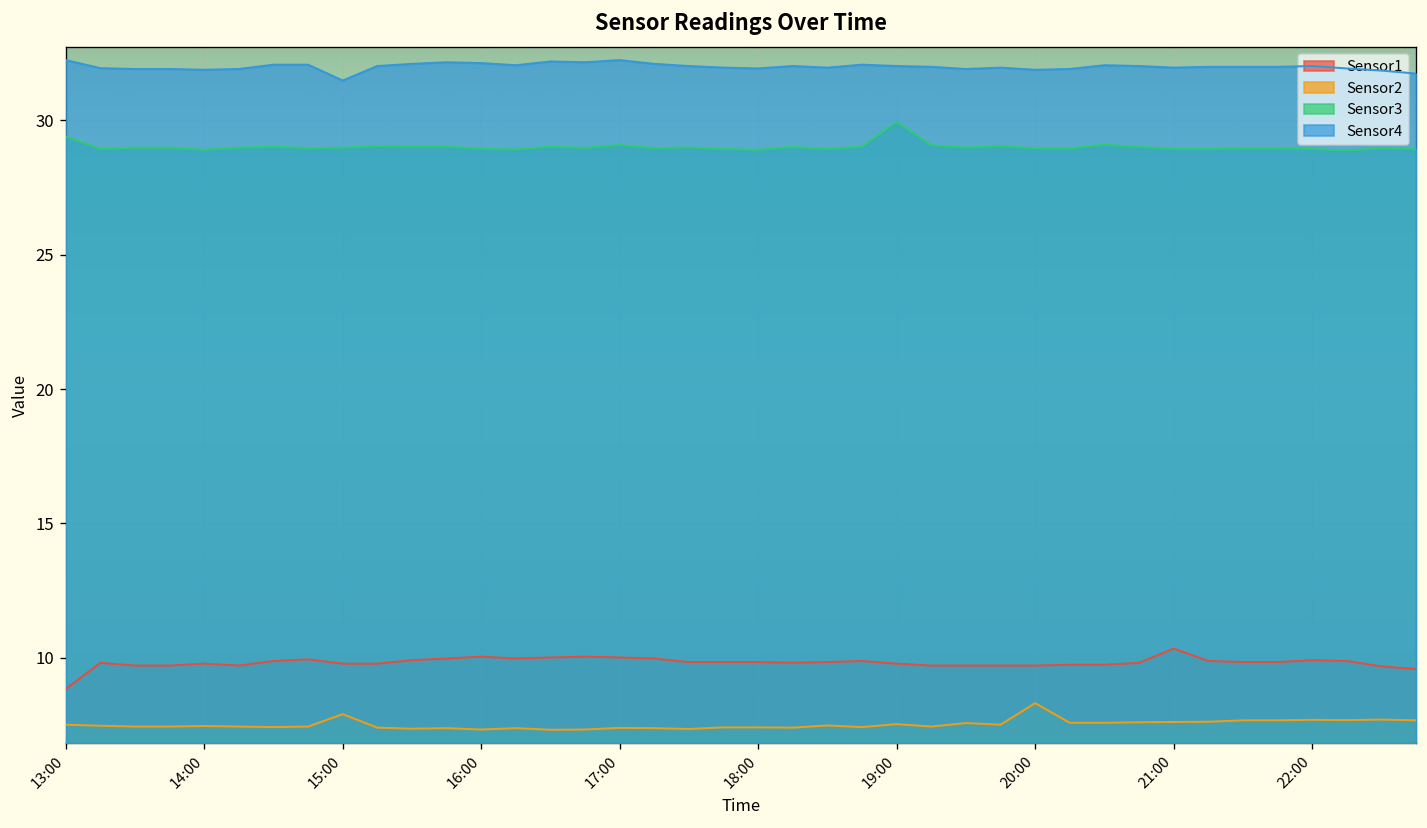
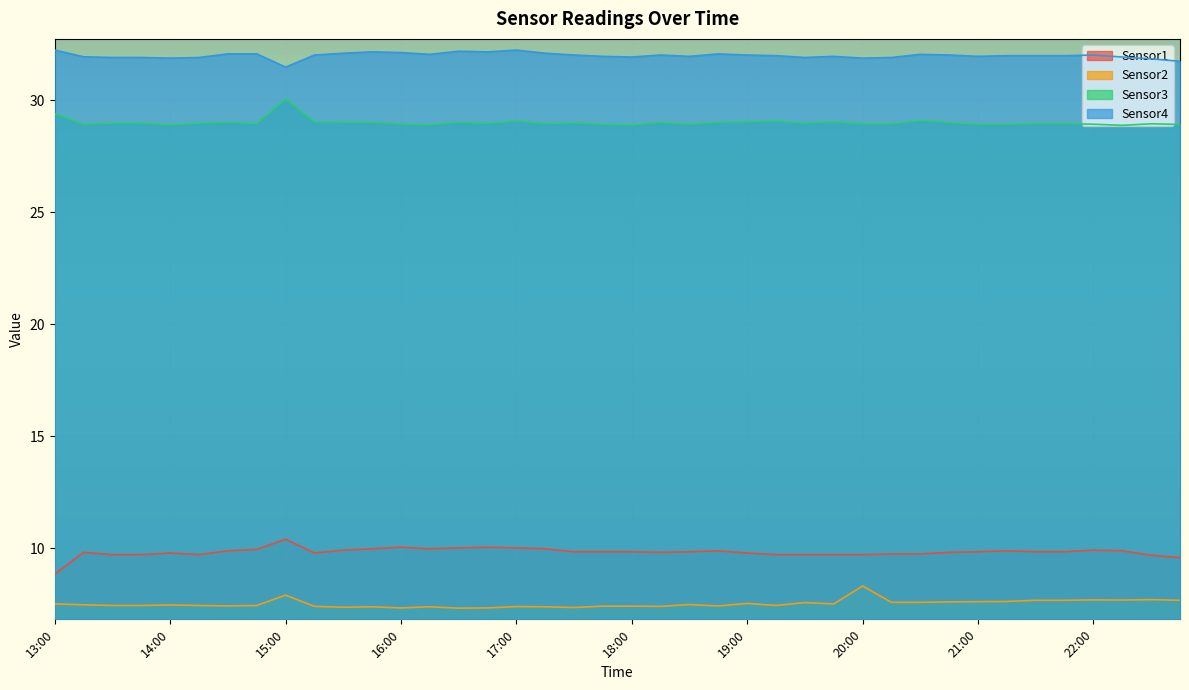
Sensor1, 15:00: 9.8 -> 10.4
Sensor3, 15:00: 29.0 -> 30.1
Sensor3, 19:00: 29.9 -> 29.0
Sensor1, 21:00: 10.3 -> 9.8
